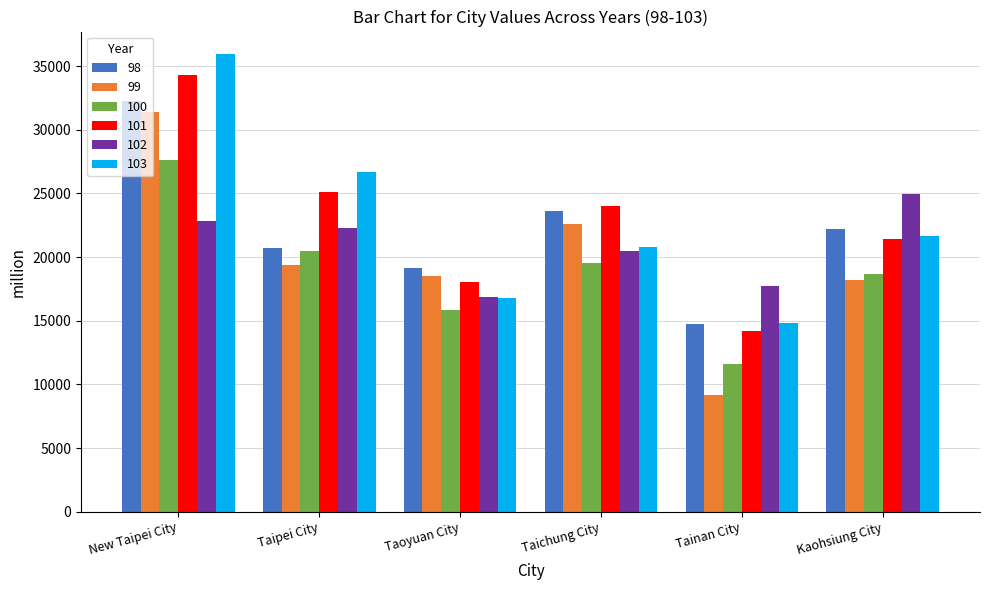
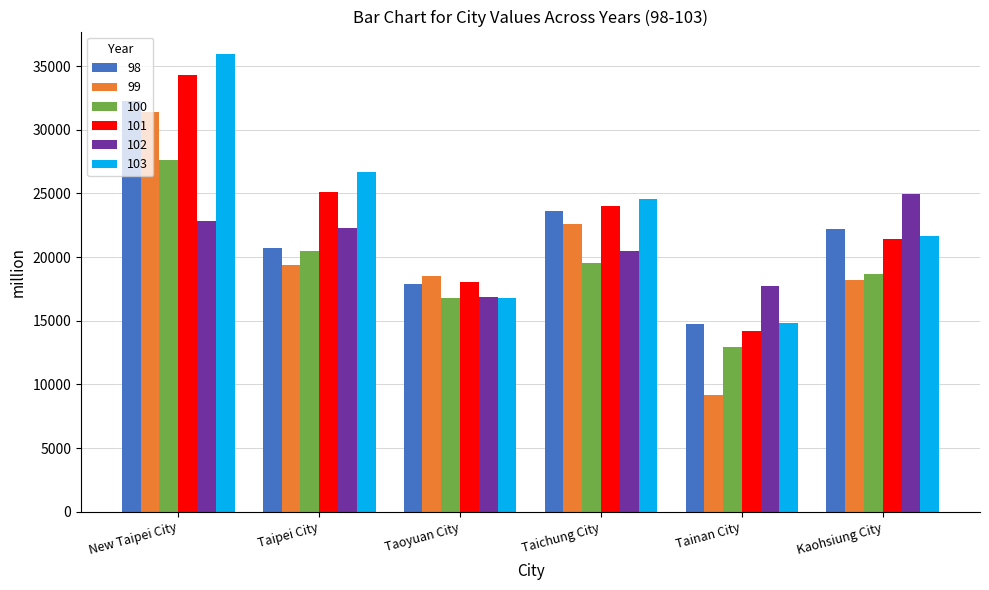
98, Taoyuan City: 19200 -> 17900
100, Taoyuan City: 15800 -> 16800
103, Taichung City: 20800 -> 24600
100, Tainan City: 11600 -> 13000
